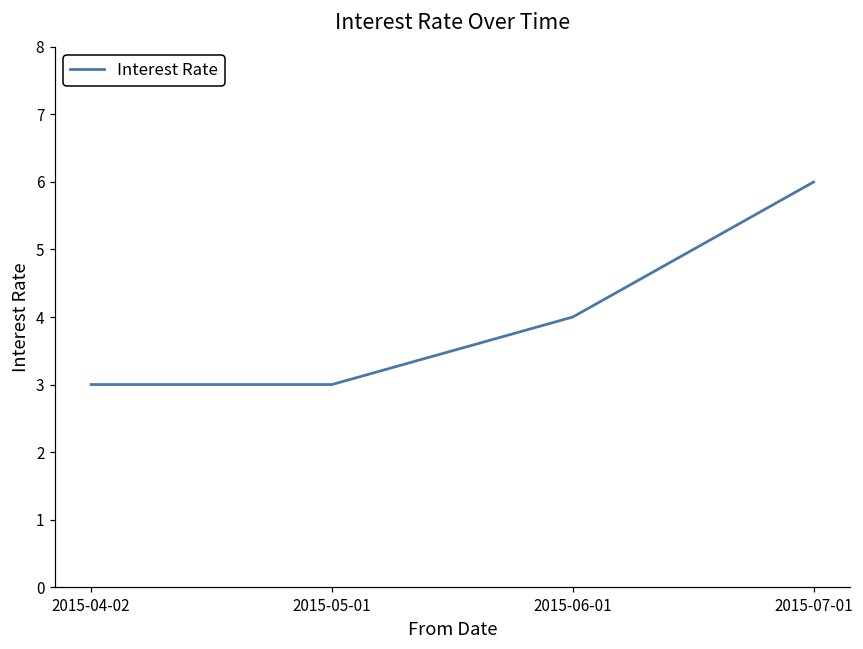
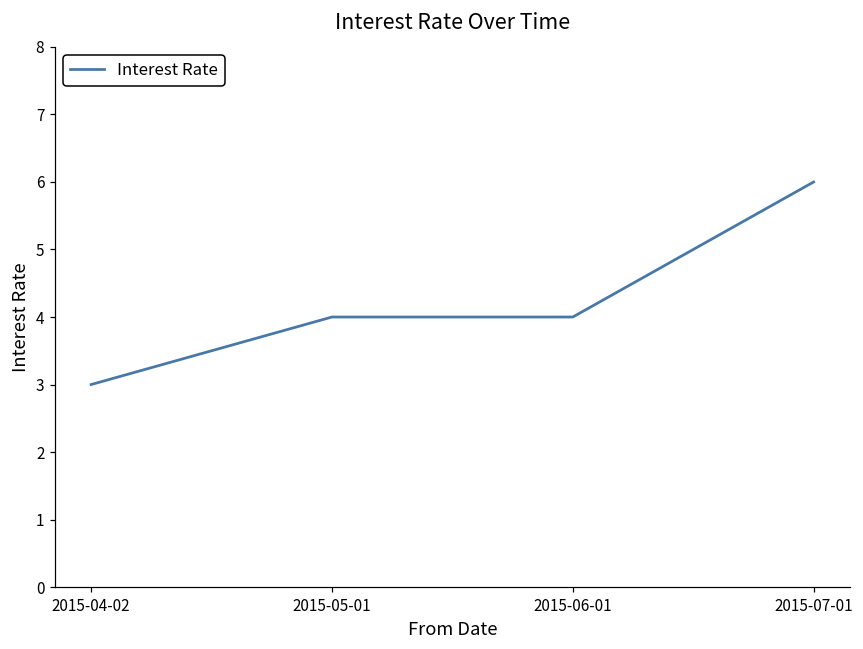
2015-05-01: 3 -> 4
